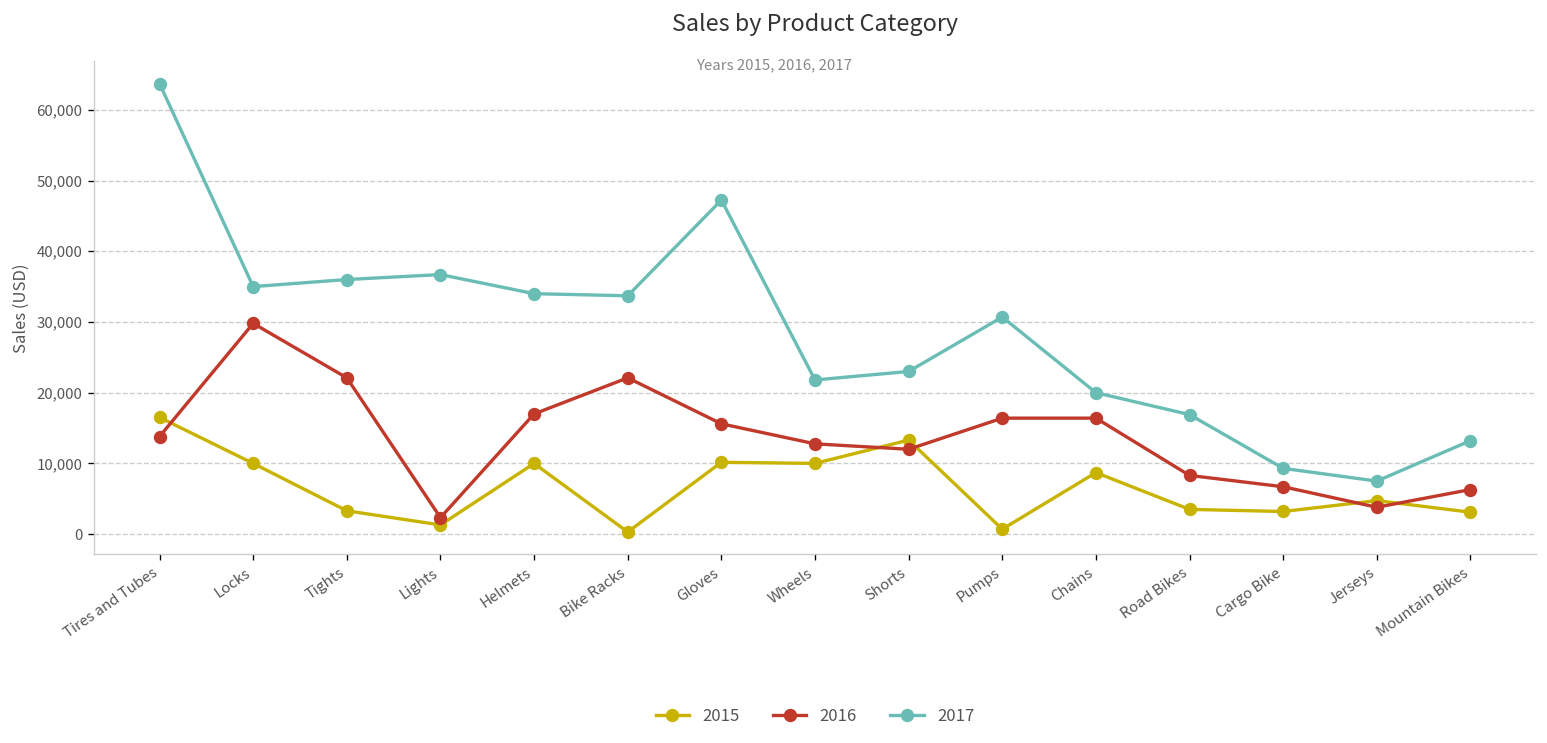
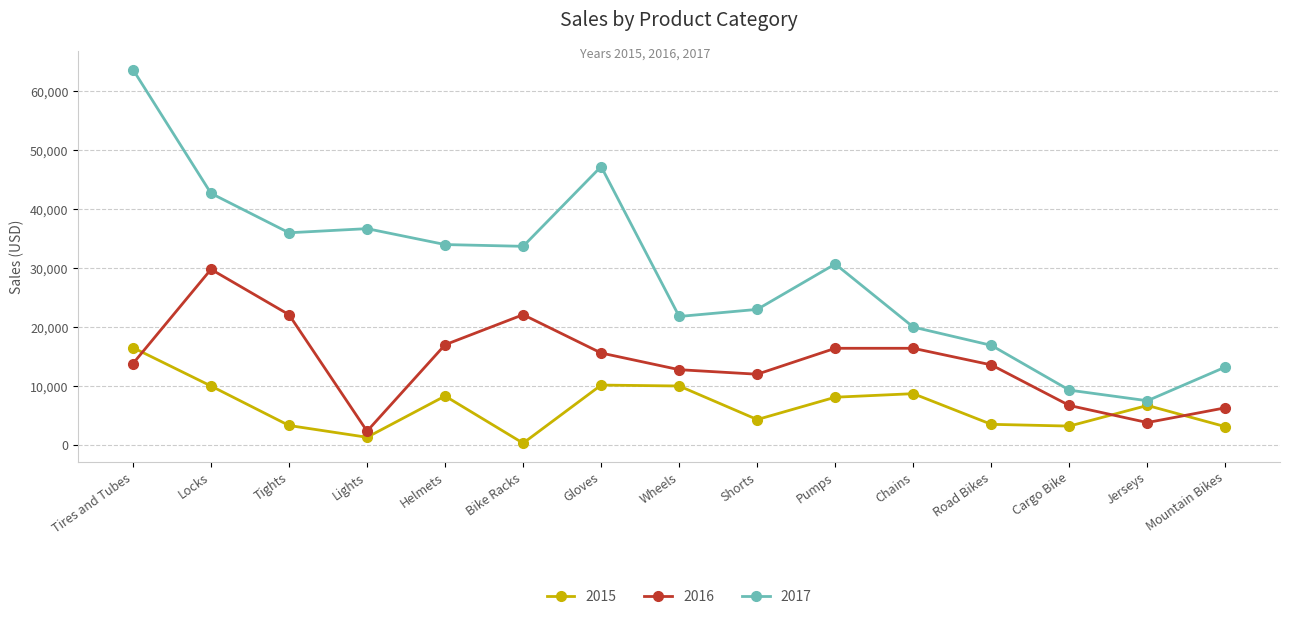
2017, Locks: 35,000 -> 43,000
2015, Helmets: 10,000 -> 8,000
2015, Shorts: 13,000 -> 4,000
2015, Pumps: 1,000 -> 8,000
2016, Road Bikes: 8,000 -> 14,000
2015, Jerseys: 5,000 -> 7,000
